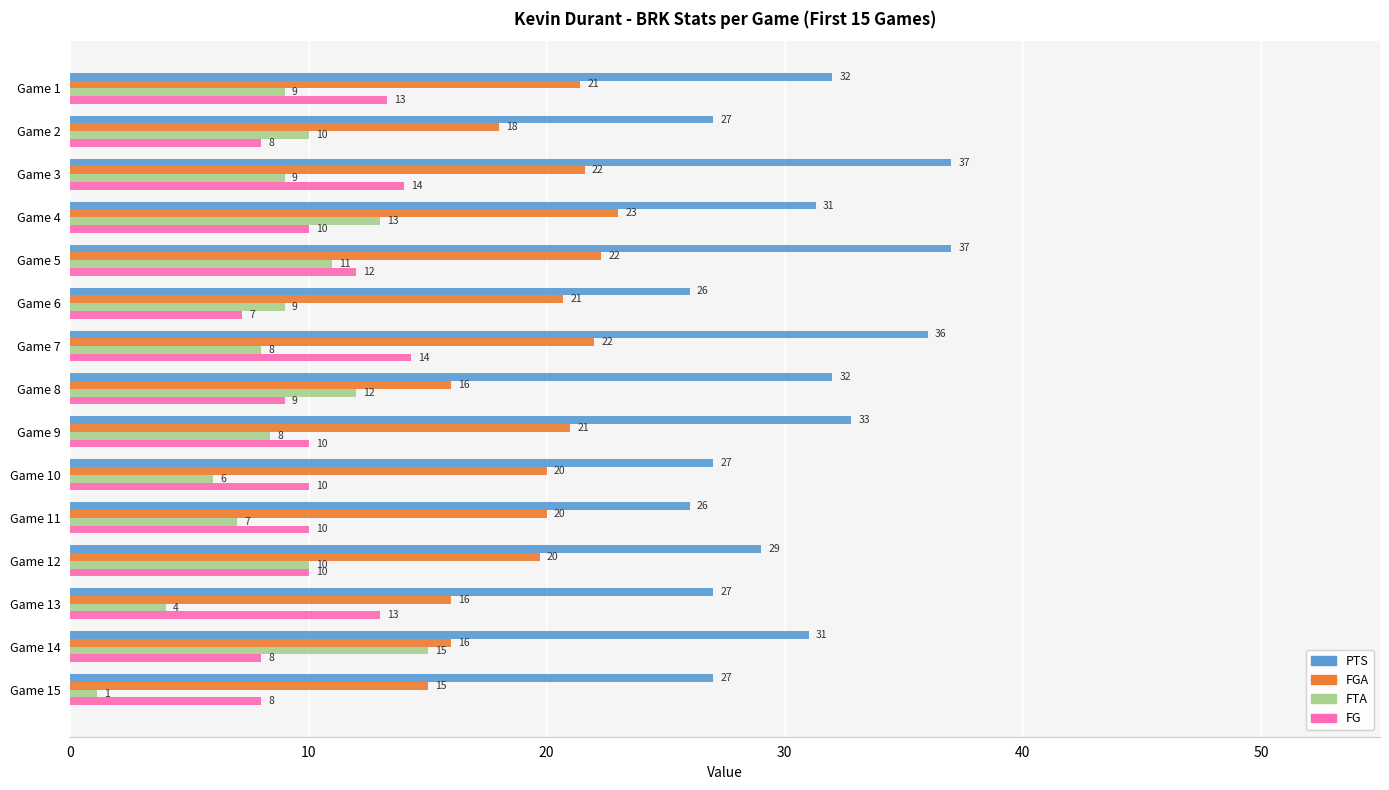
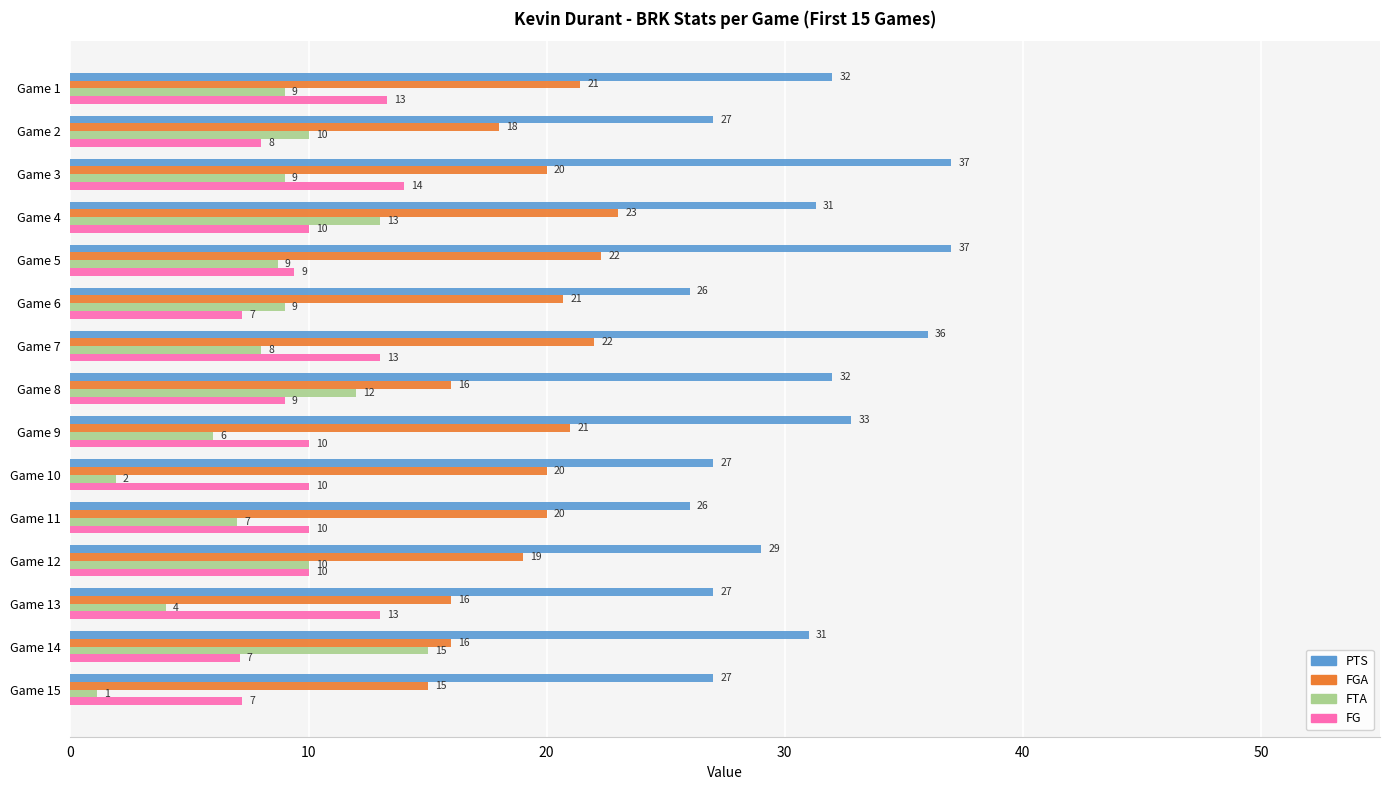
FGA, Game 3: 22 -> 20
FTA, Game 5: 11 -> 9
FG, Game 5: 12 -> 9
FG, Game 7: 14 -> 13
FTA, Game 9: 8 -> 6
FTA, Game 10: 6 -> 2
FGA, Game 12: 20 -> 19
FG, Game 14: 8 -> 7
FG, Game 15: 8 -> 7
